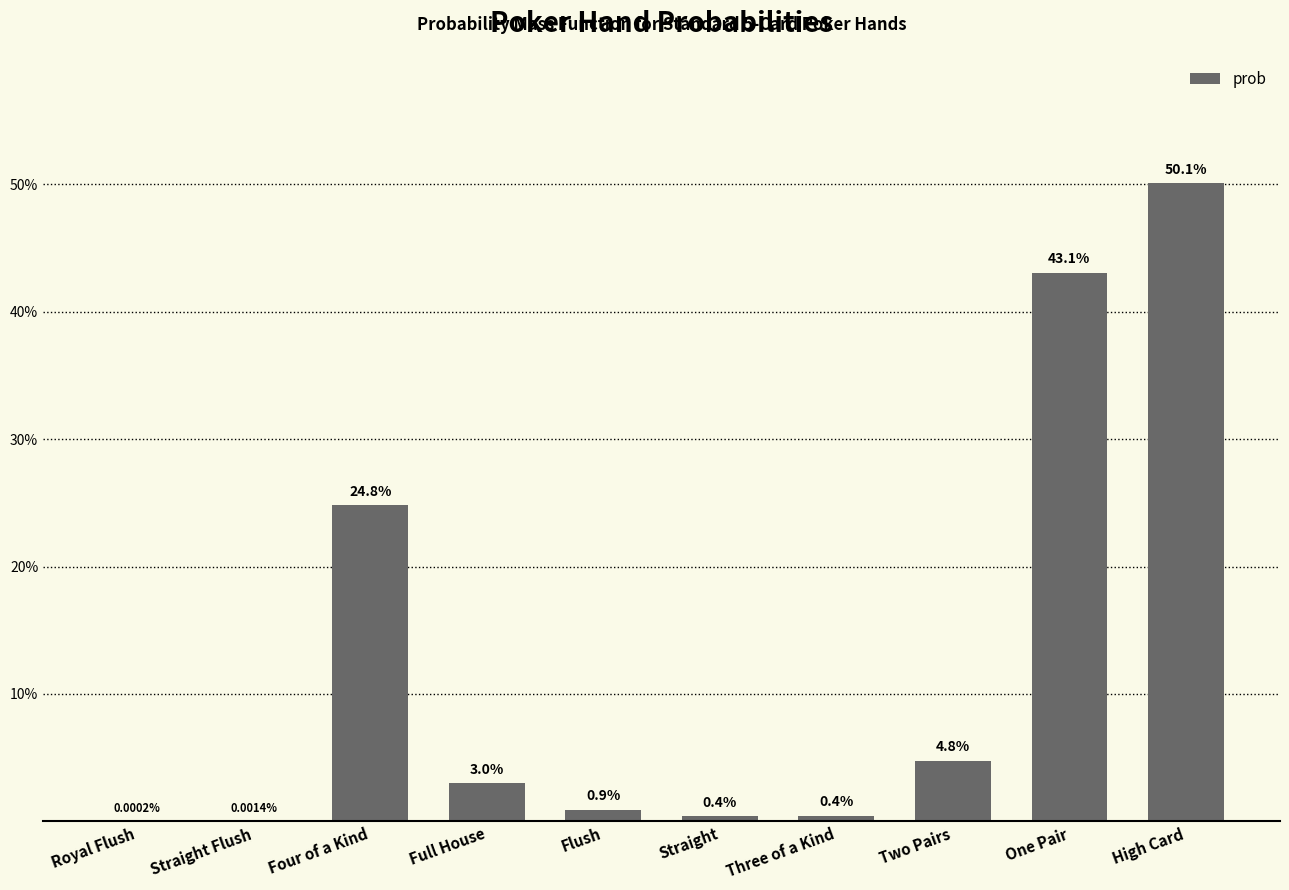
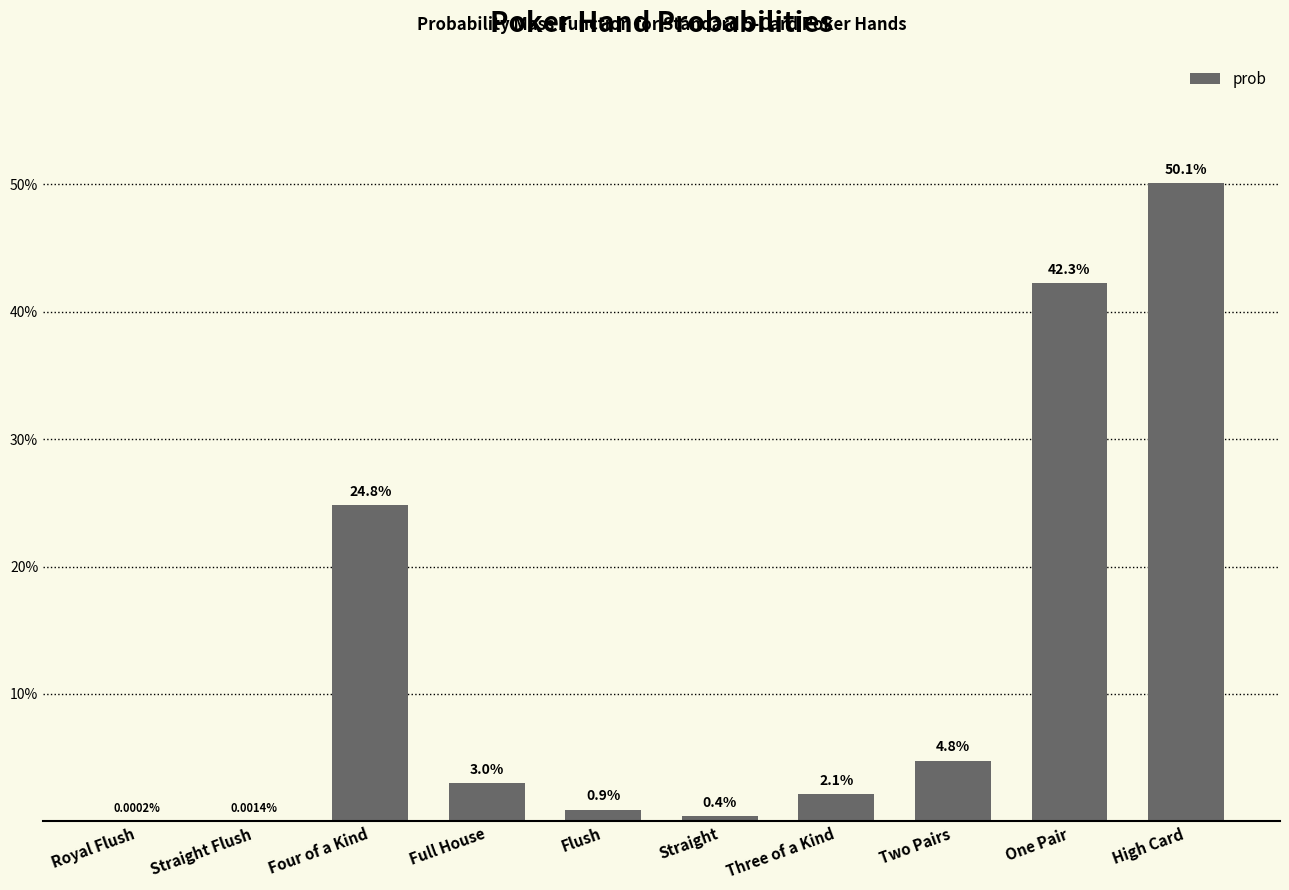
Three of a Kind: 0.4% -> 2.1%
One Pair: 43.1% -> 42.3%
